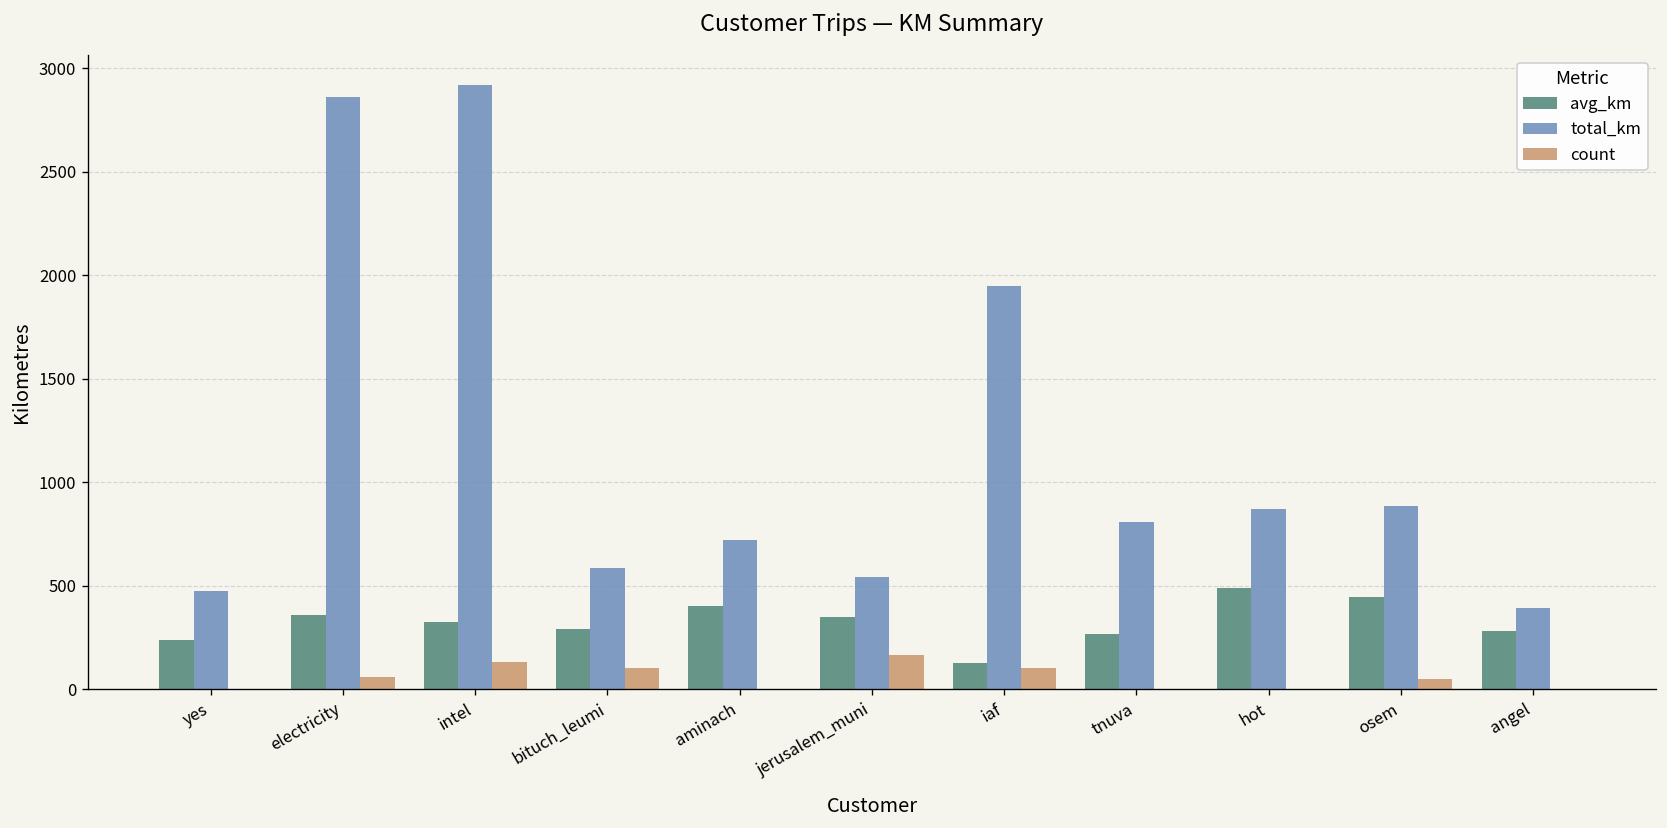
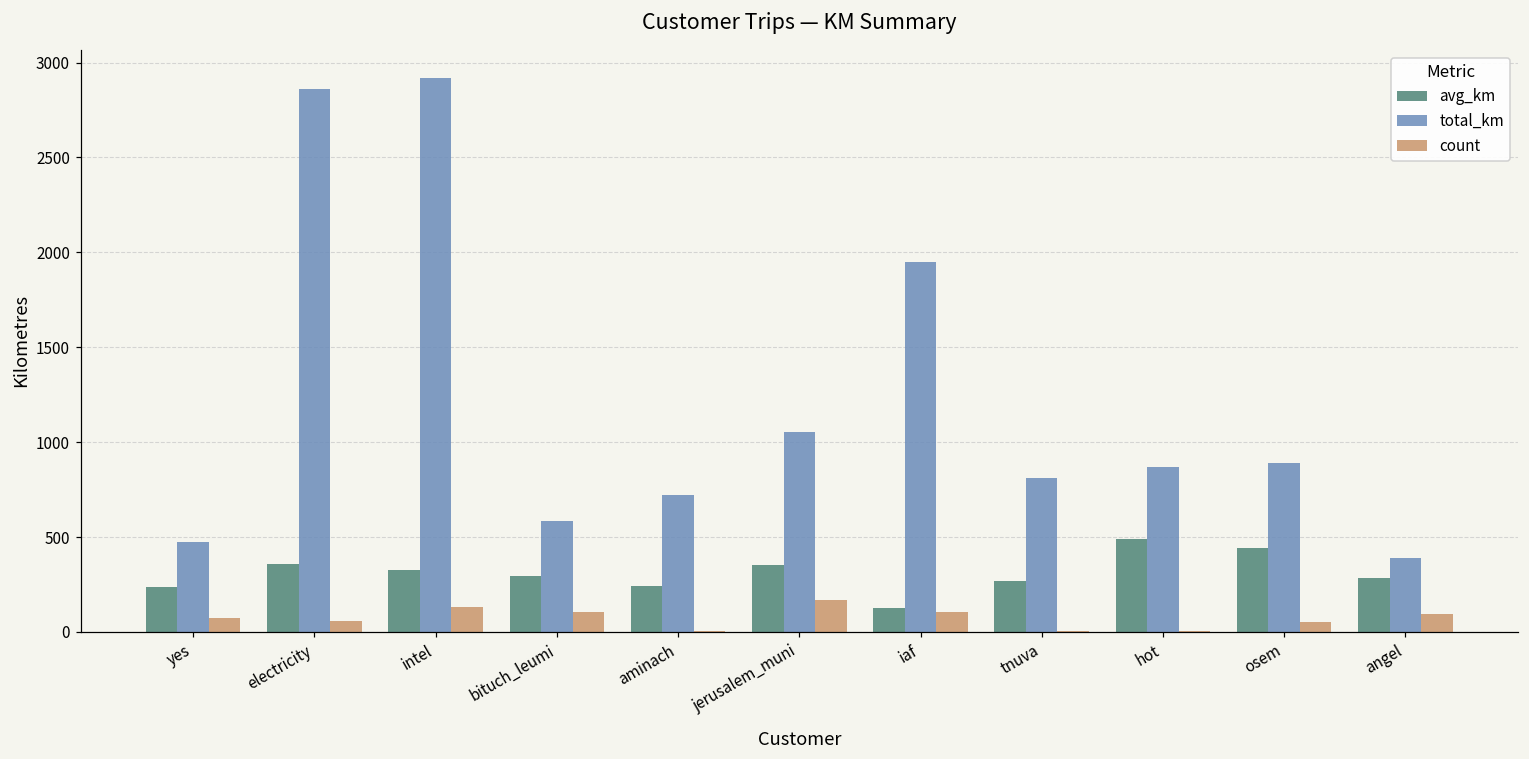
count, yes: 0 -> 80
avg_km, aminach: 400 -> 240
total_km, jerusalem_muni: 540 -> 1050
count, angel: 0 -> 90
